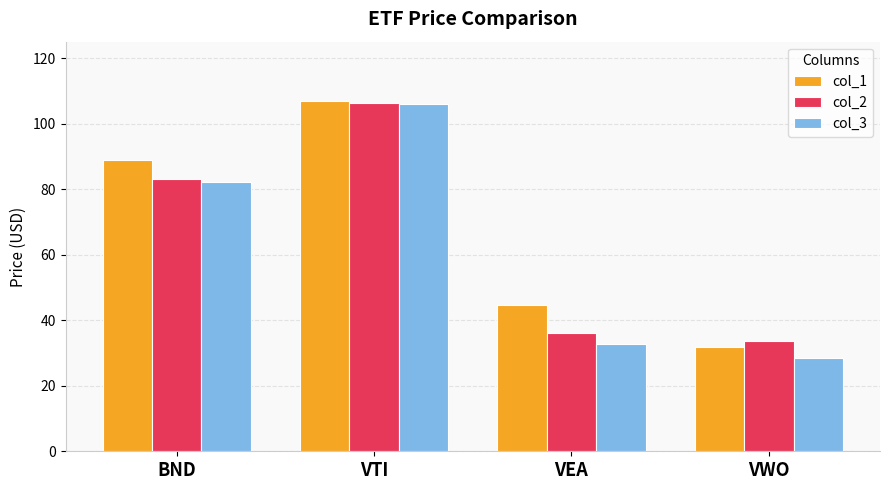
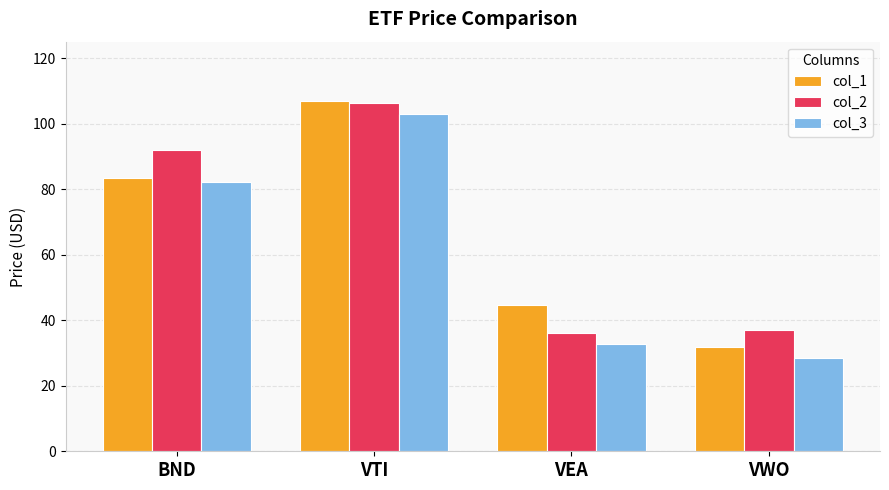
col_1, BND: 89 -> 83
col_2, BND: 83 -> 92
col_3, VTI: 106 -> 103
col_2, VWO: 34 -> 37
